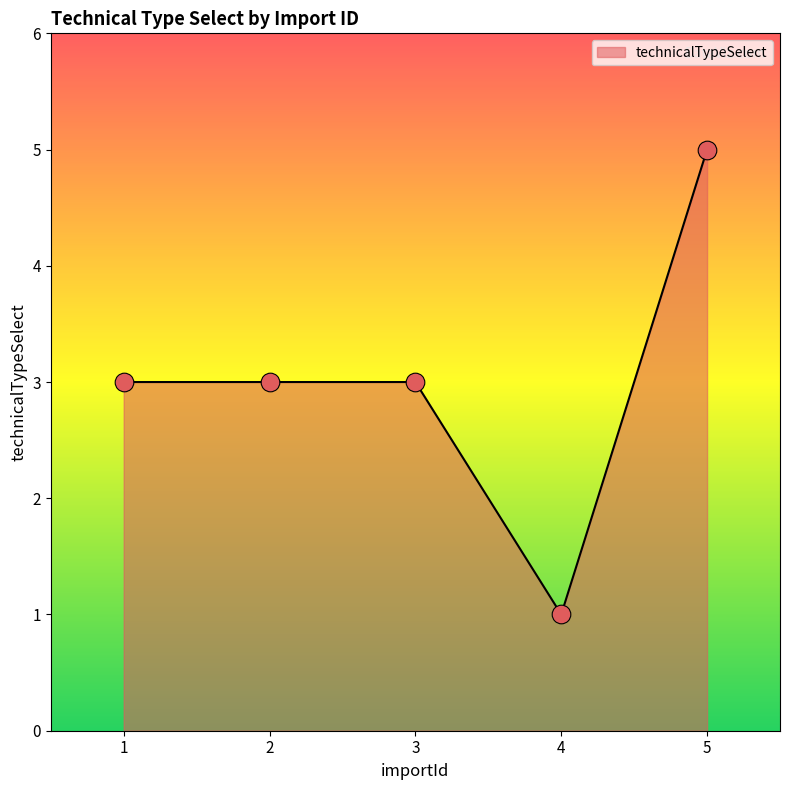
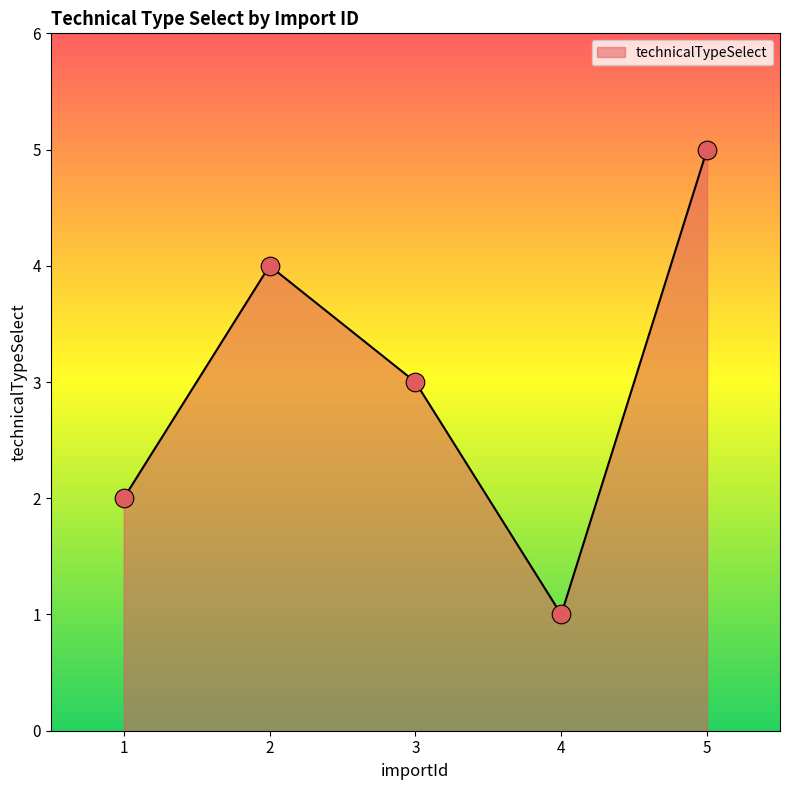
1: 3 -> 2
2: 3 -> 4
